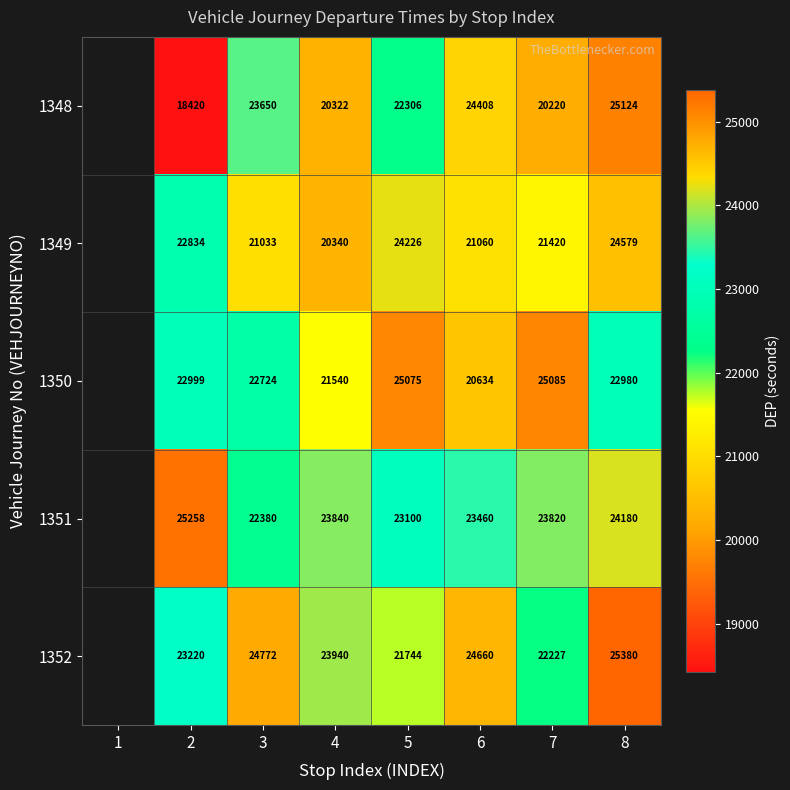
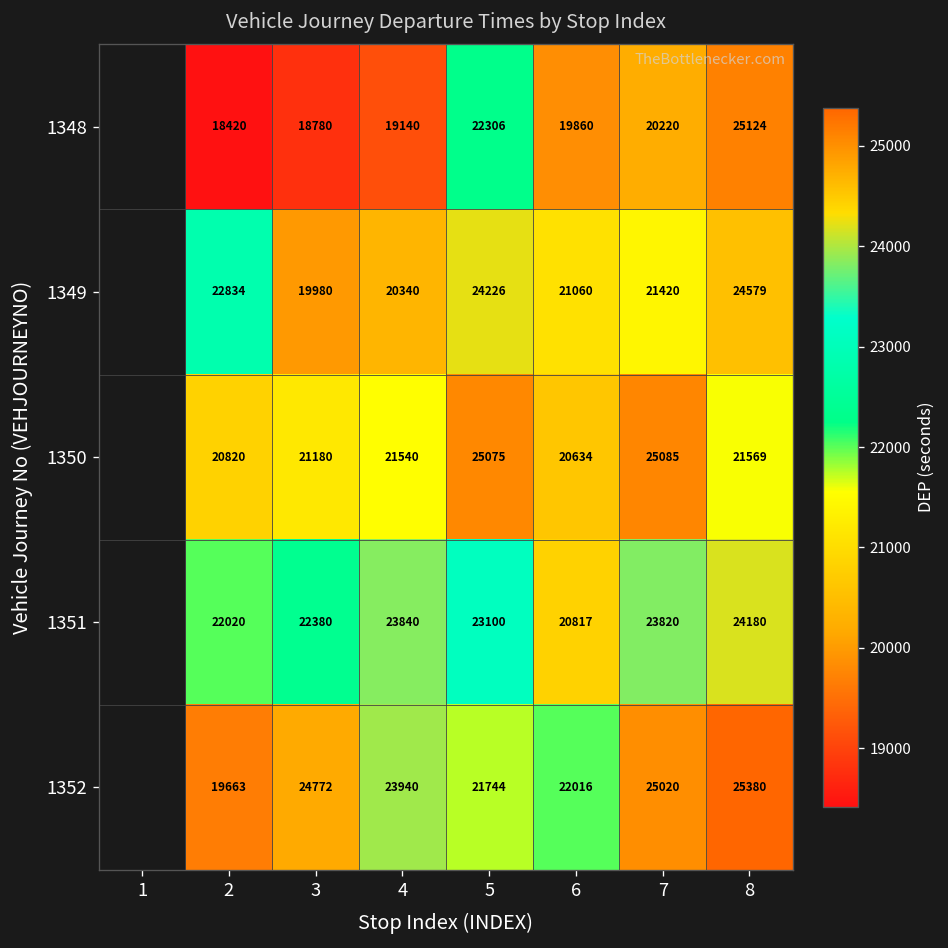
1348, 3: 23650 -> 18780
1348, 4: 20322 -> 19140
1348, 6: 24408 -> 19860
1349, 3: 21033 -> 19980
1350, 2: 22999 -> 20820
1350, 3: 22724 -> 21180
1350, 8: 22980 -> 21569
1351, 2: 25258 -> 22020
1351, 6: 23460 -> 20817
1352, 2: 23220 -> 19663
1352, 6: 24660 -> 22016
1352, 7: 22227 -> 25020
